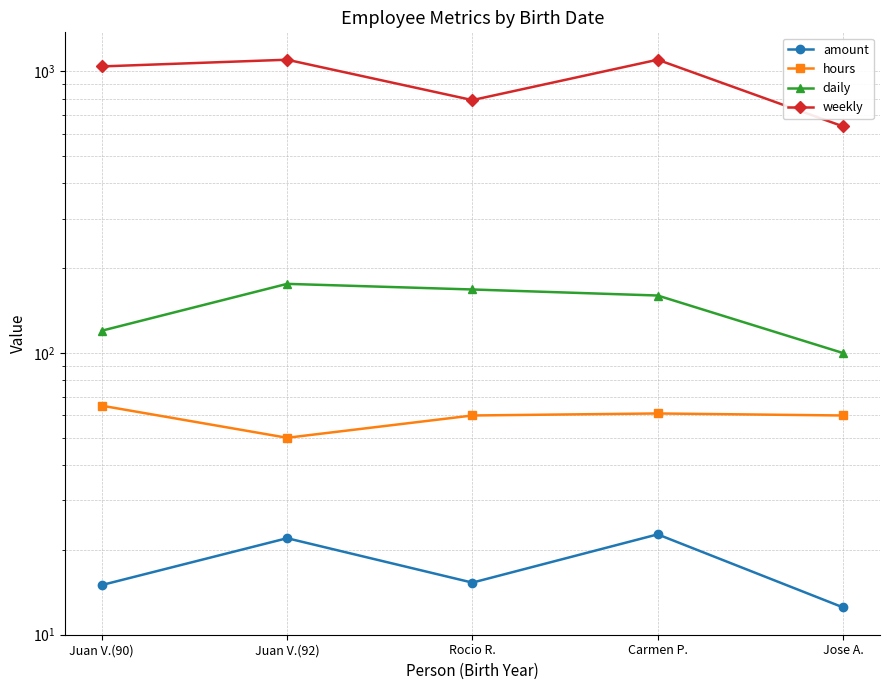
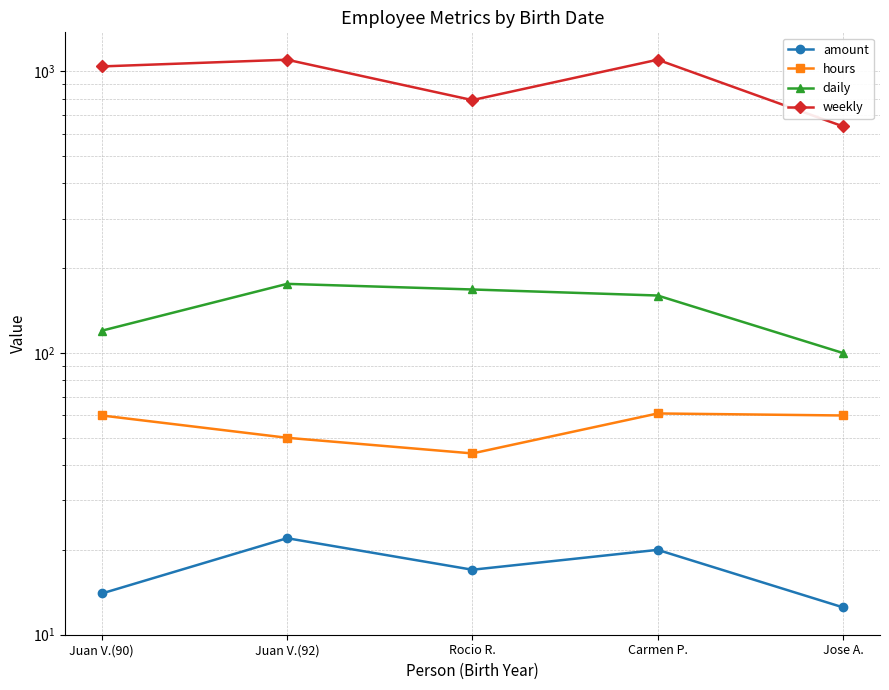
amount, Juan V.(90): 15 -> 14
hours, Juan V.(90): 65 -> 60
amount, Rocio R.: 15 -> 17
hours, Rocio R.: 60 -> 44
amount, Carmen P.: 23 -> 20
